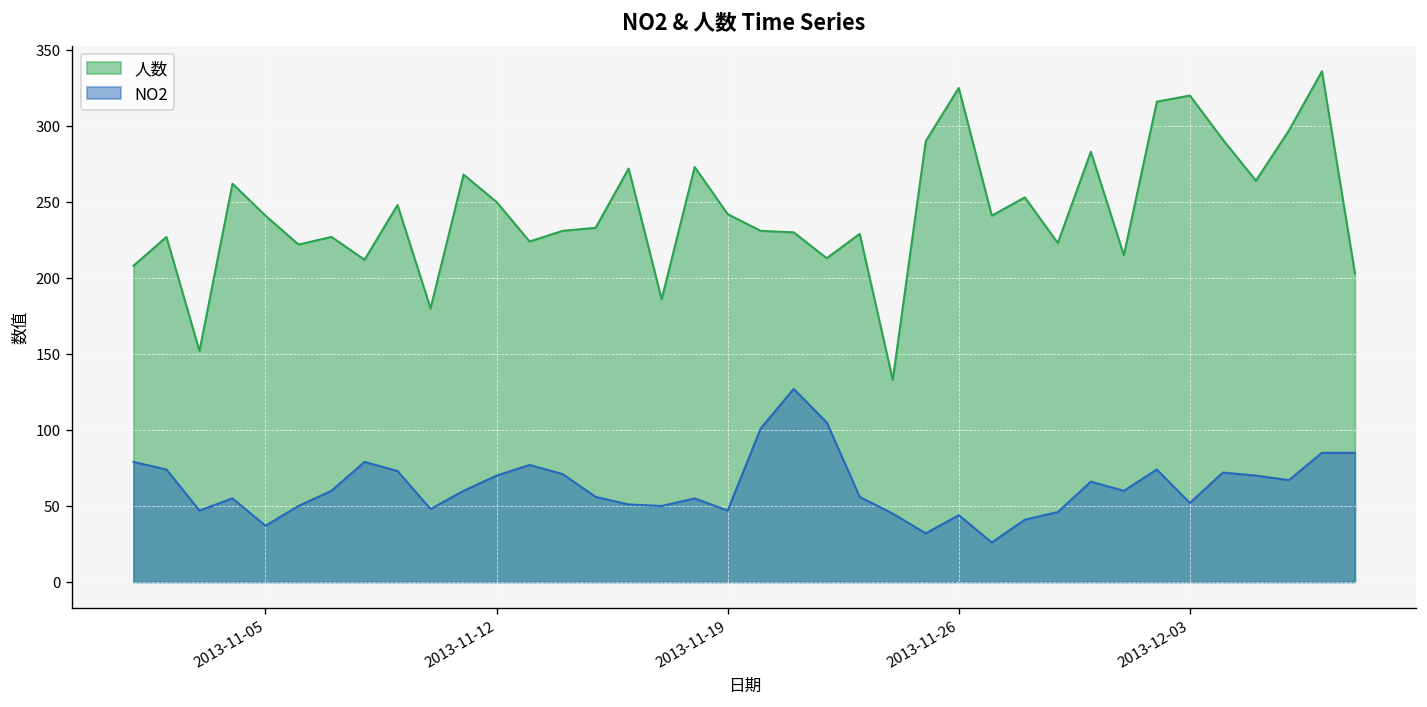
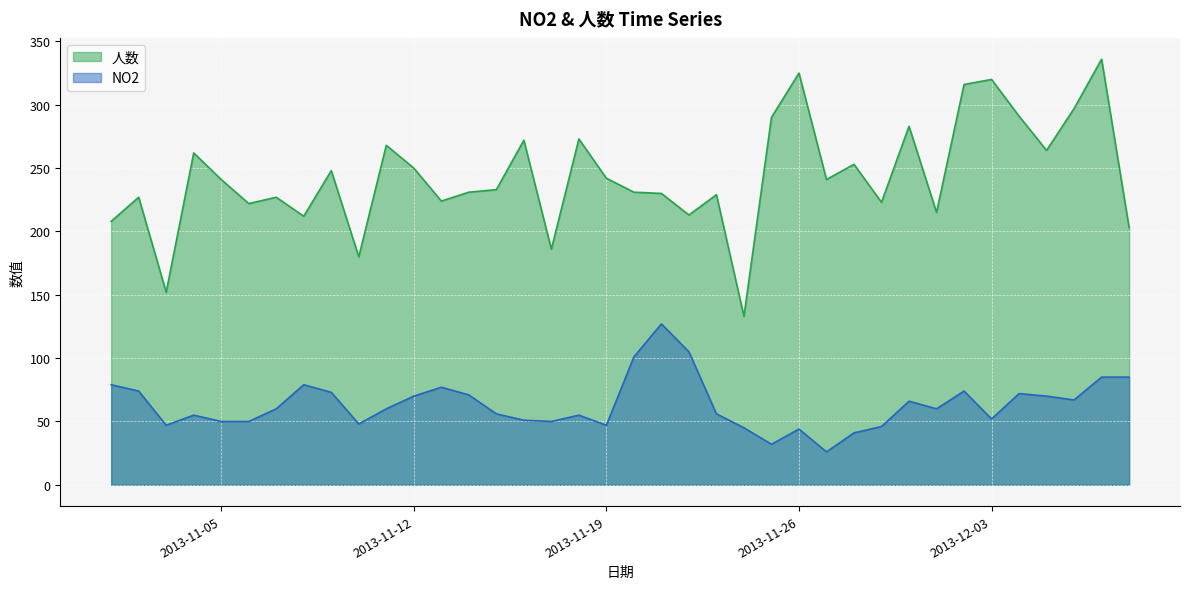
NO2, 2013-11-05: 37 -> 50
